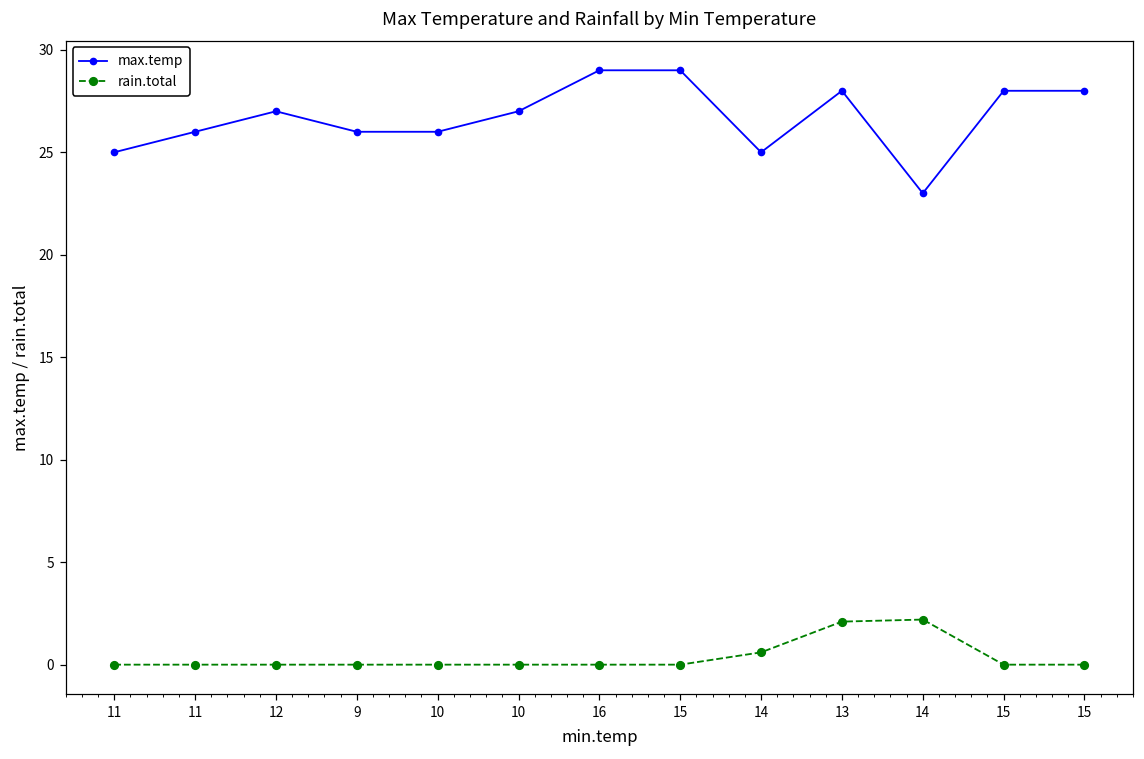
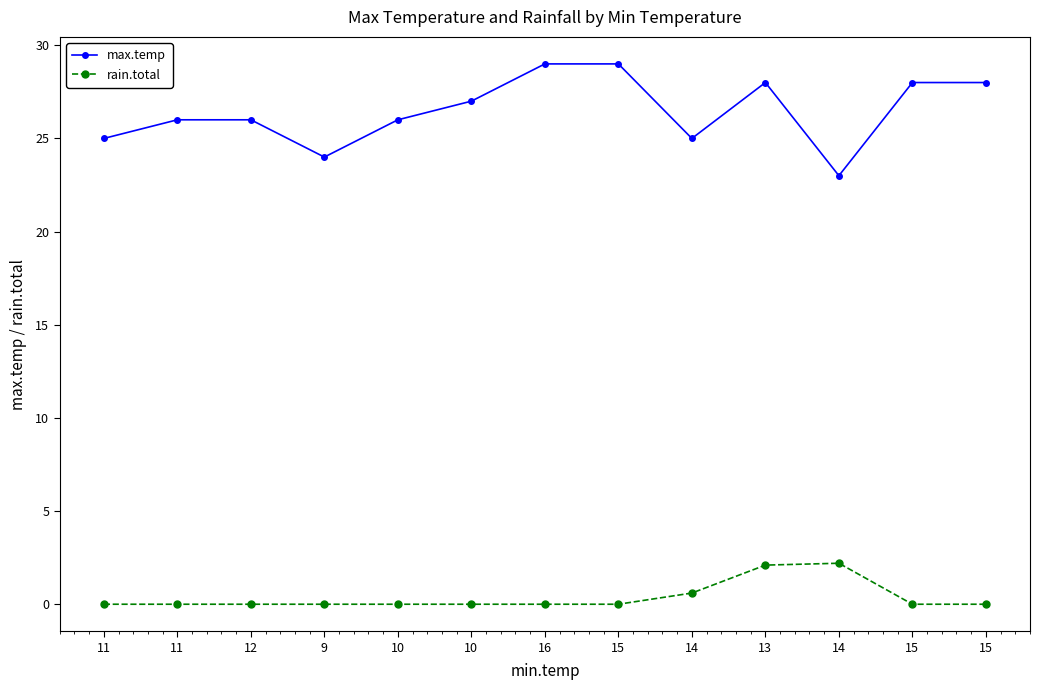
max.temp, 12: 27 -> 26
max.temp, 9: 26 -> 24
